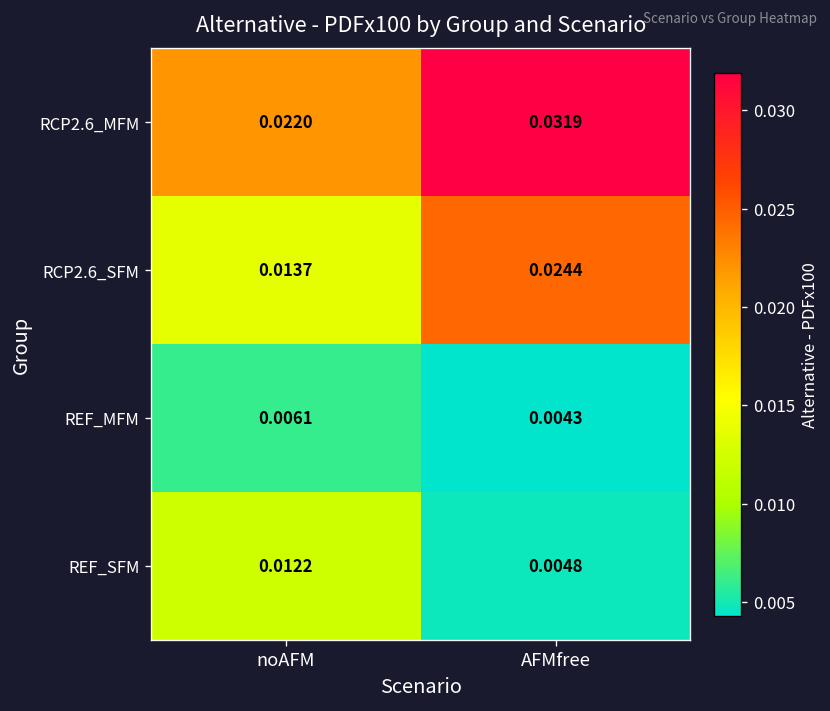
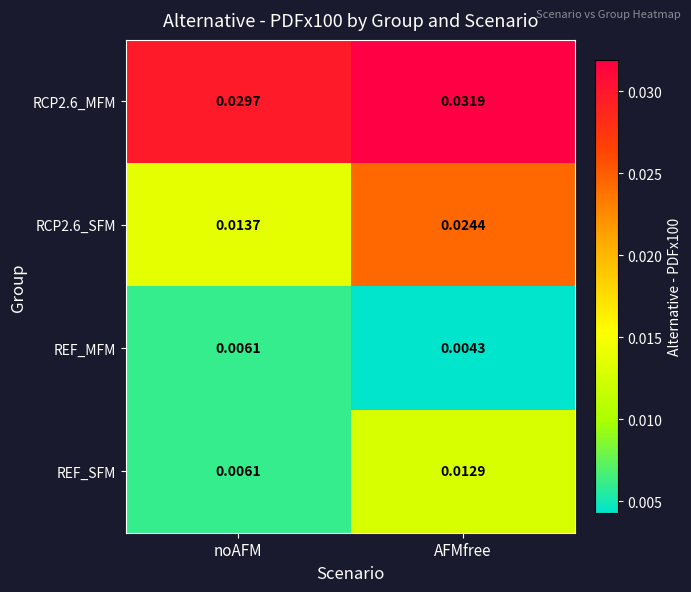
RCP2.6_MFM, noAFM: 0.0220 -> 0.0297
REF_SFM, noAFM: 0.0122 -> 0.0061
REF_SFM, AFMfree: 0.0048 -> 0.0129
